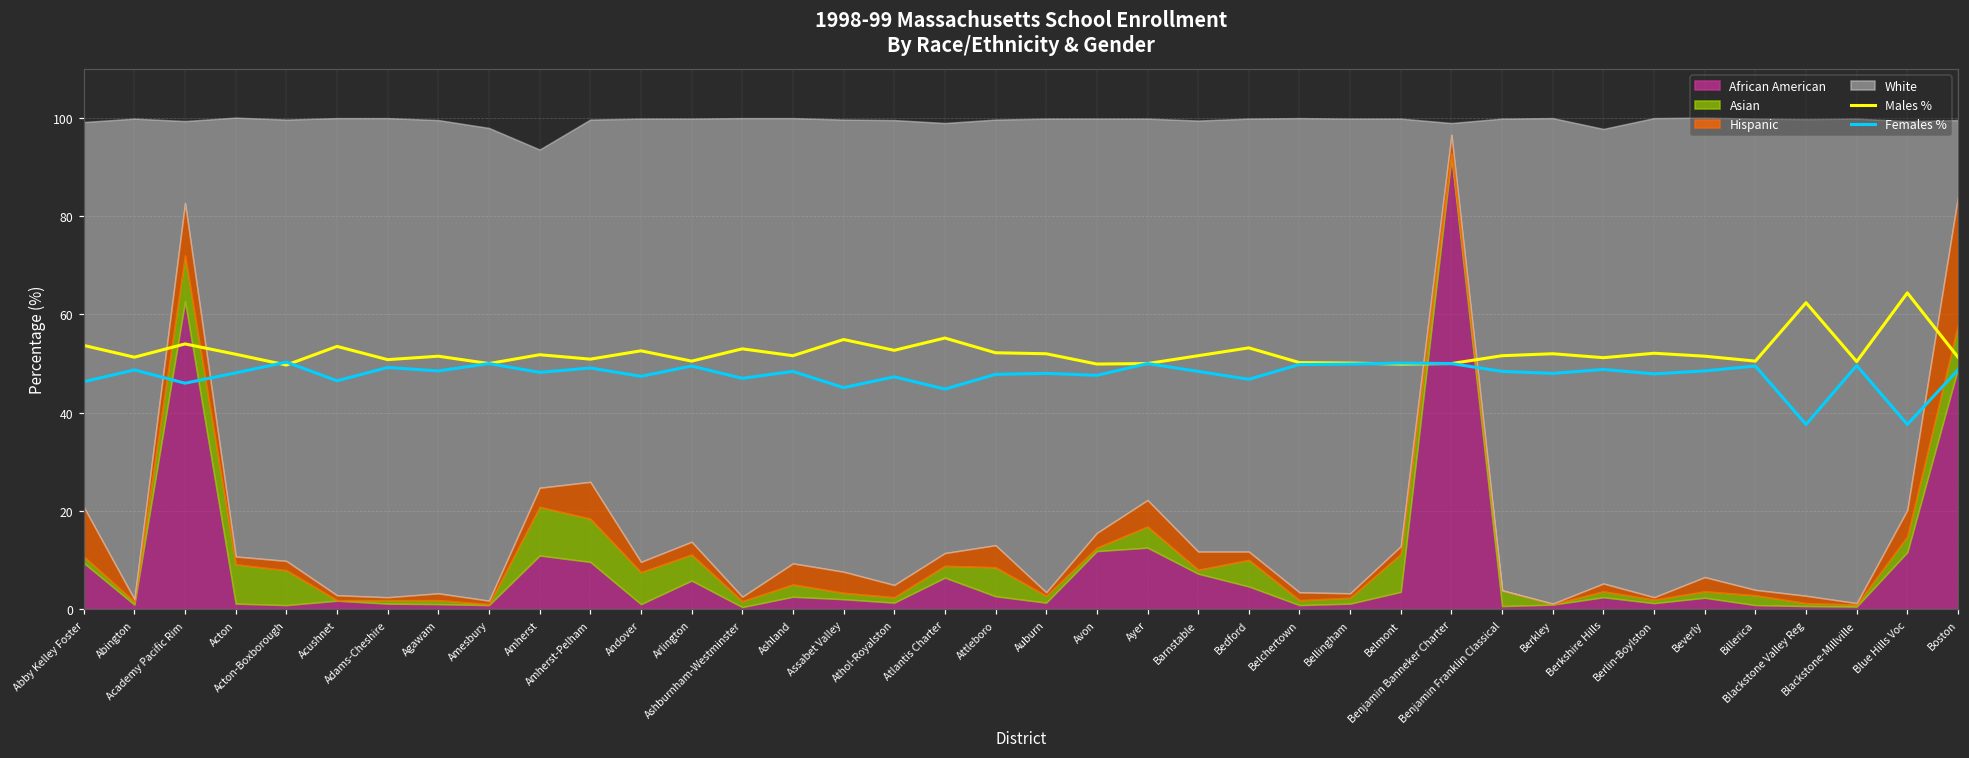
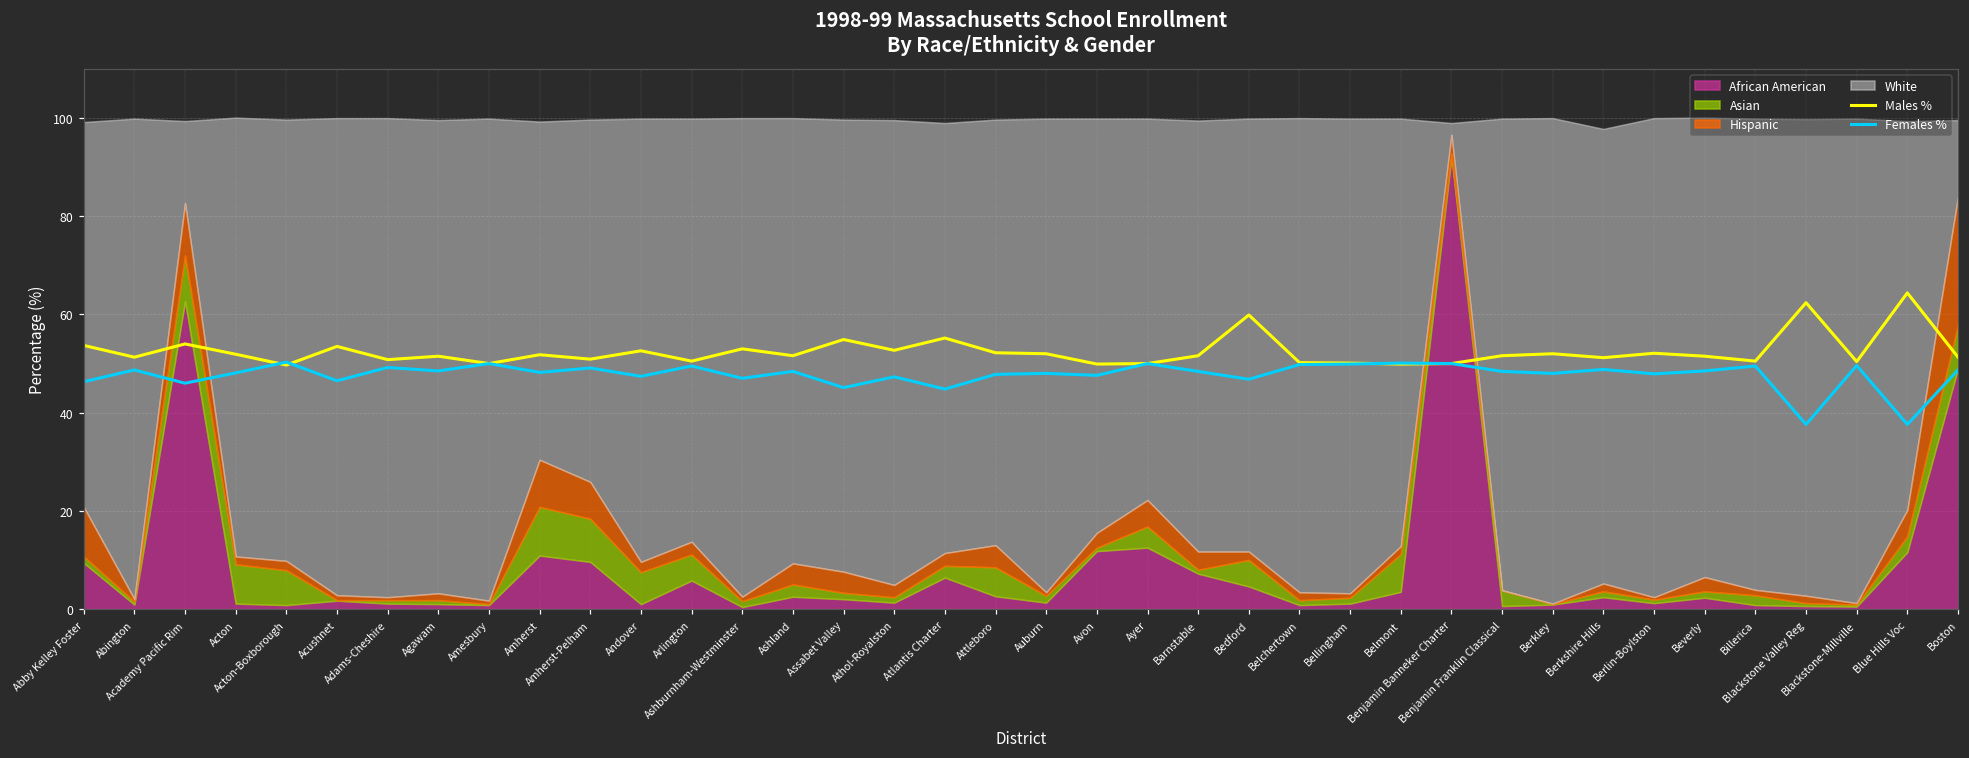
White, Amesbury: 96 -> 98
Hispanic, Amherst: 4 -> 10
Males %, Bedford: 53 -> 60
